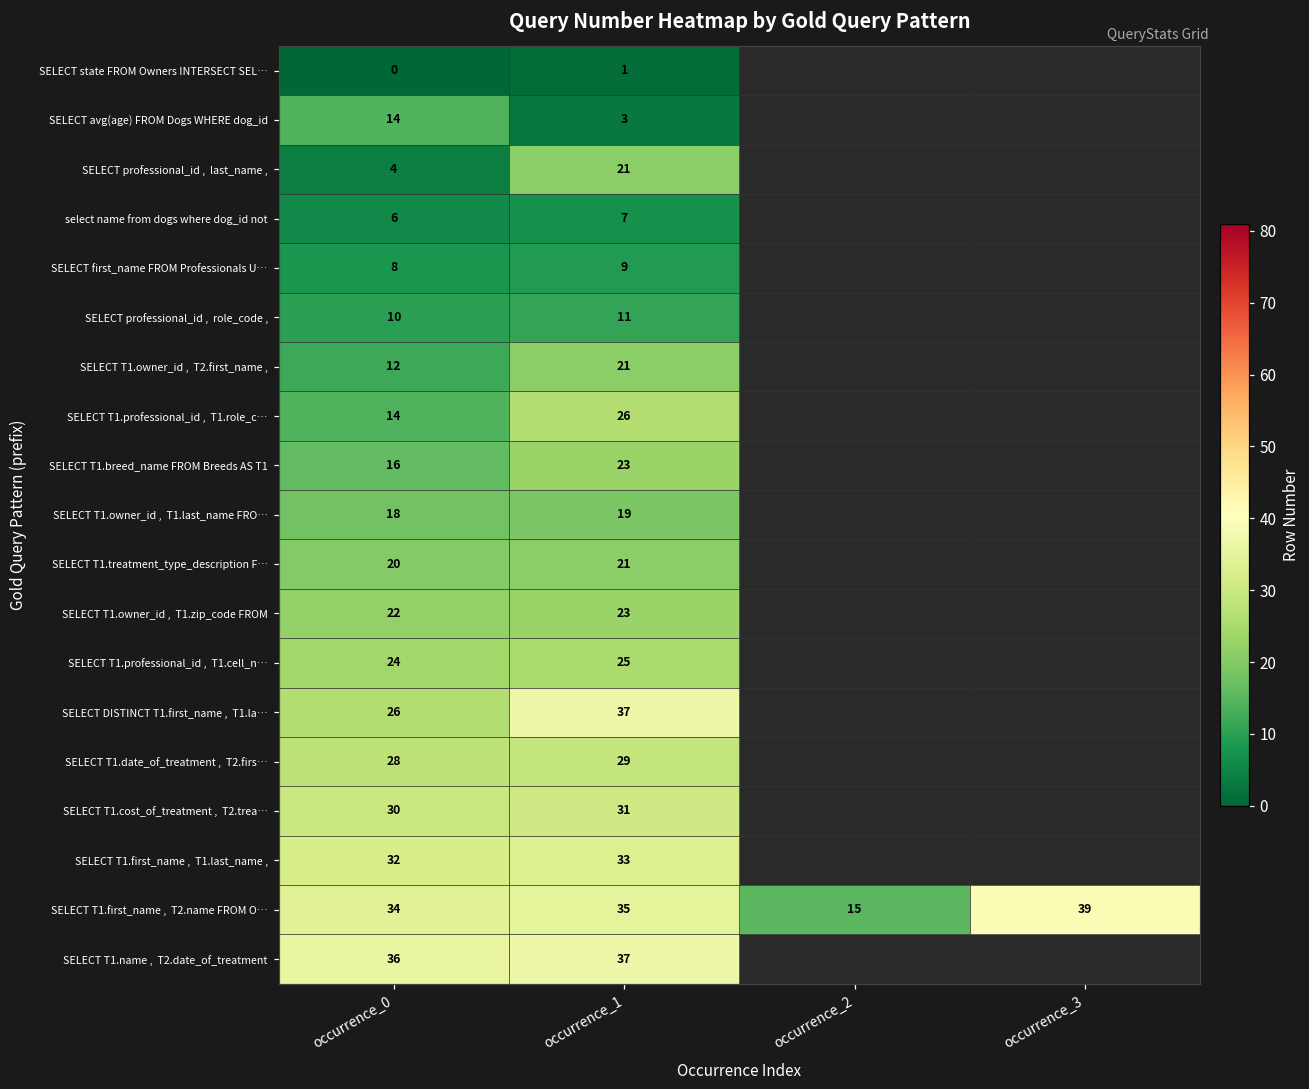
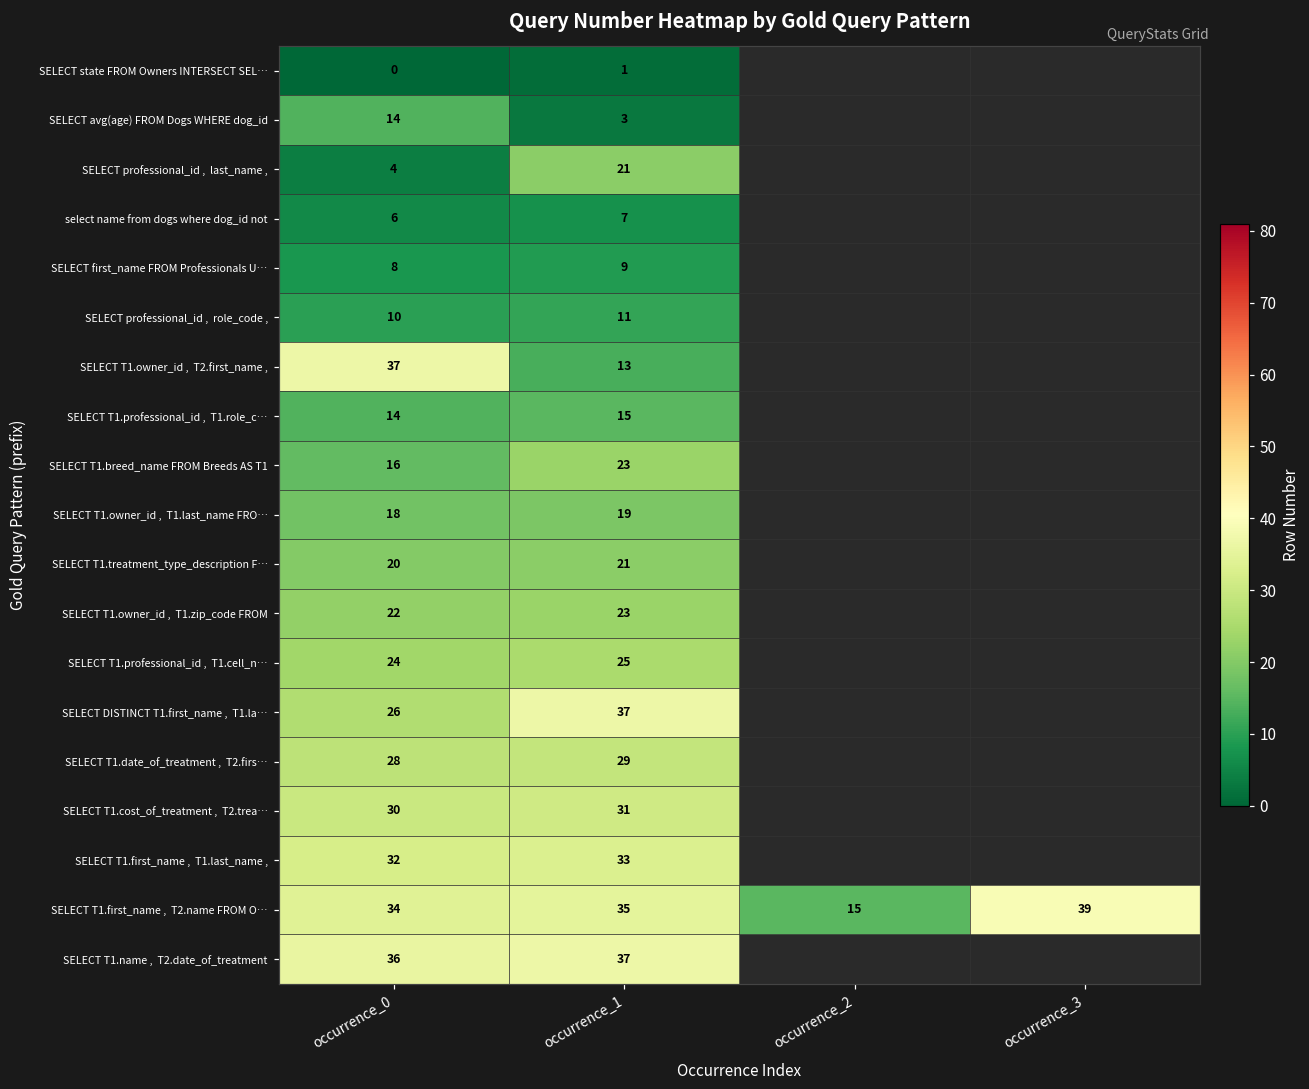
SELECT T1.owner_id , T2.first_name ,, occurrence_0: 12 -> 37
SELECT T1.owner_id , T2.first_name ,, occurrence_1: 21 -> 13
SELECT T1.professional_id , T1.role_c…, occurrence_1: 26 -> 15
